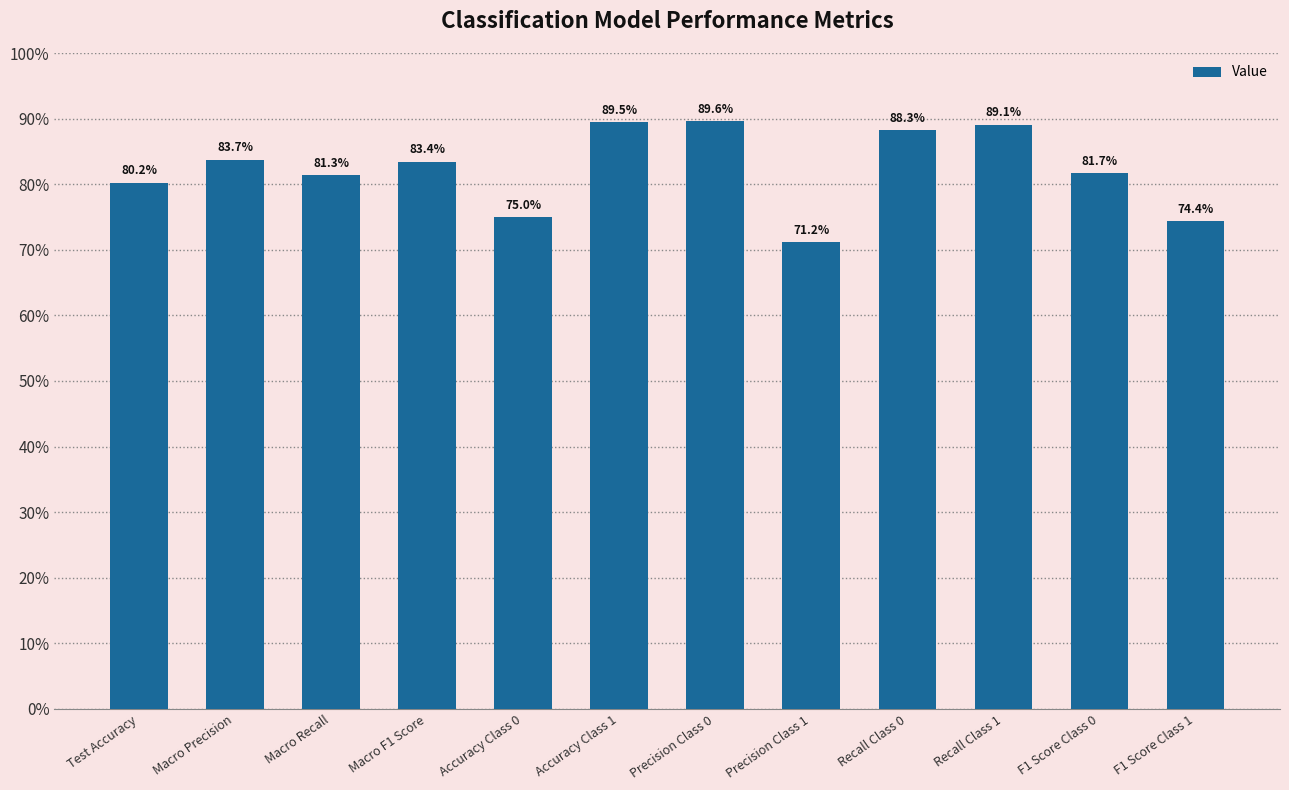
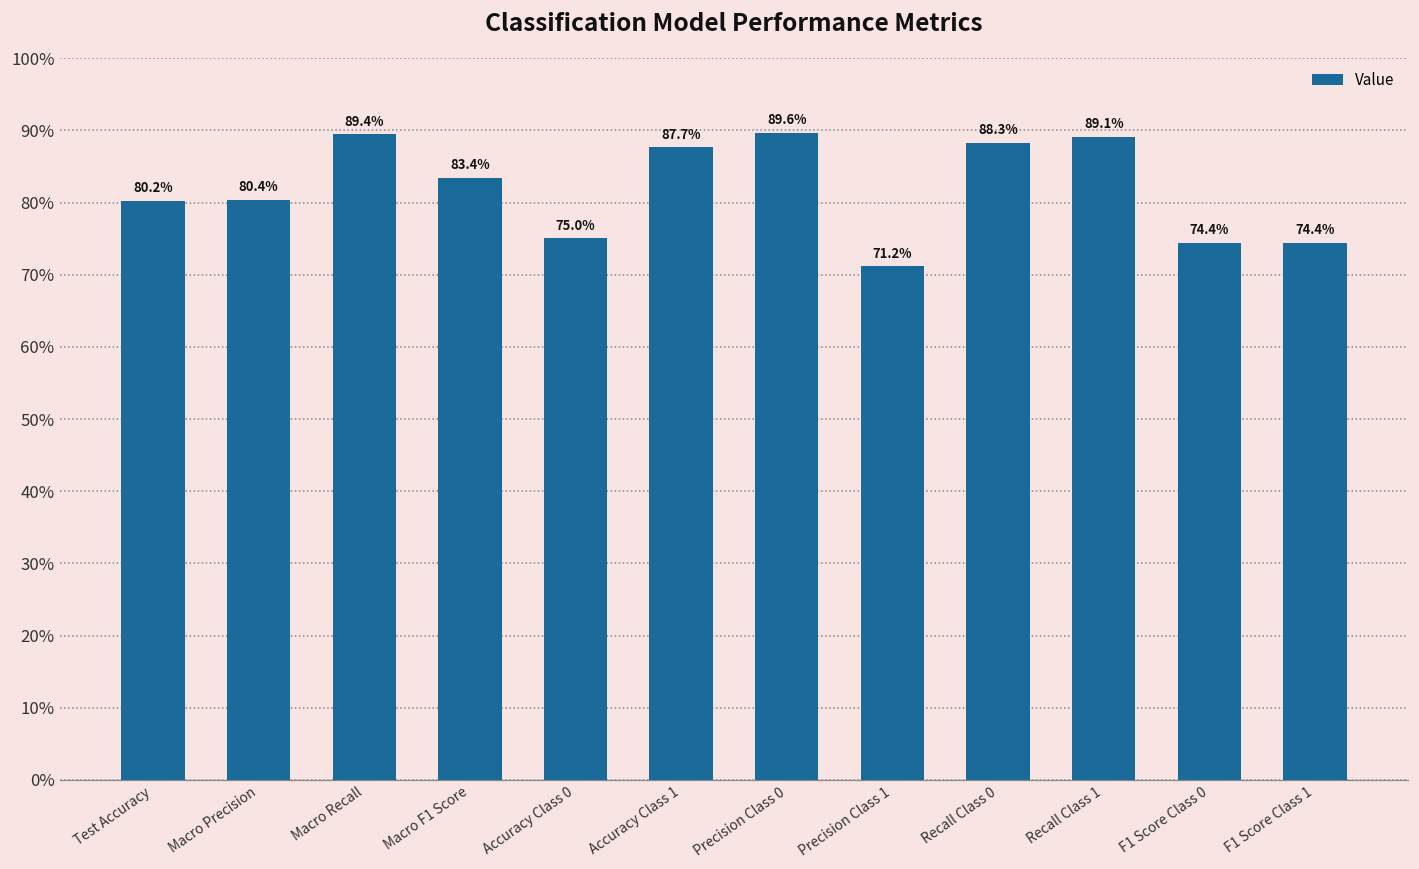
Macro Precision: 83.7% -> 80.4%
Macro Recall: 81.3% -> 89.4%
Accuracy Class 1: 89.5% -> 87.7%
F1 Score Class 0: 81.7% -> 74.4%
